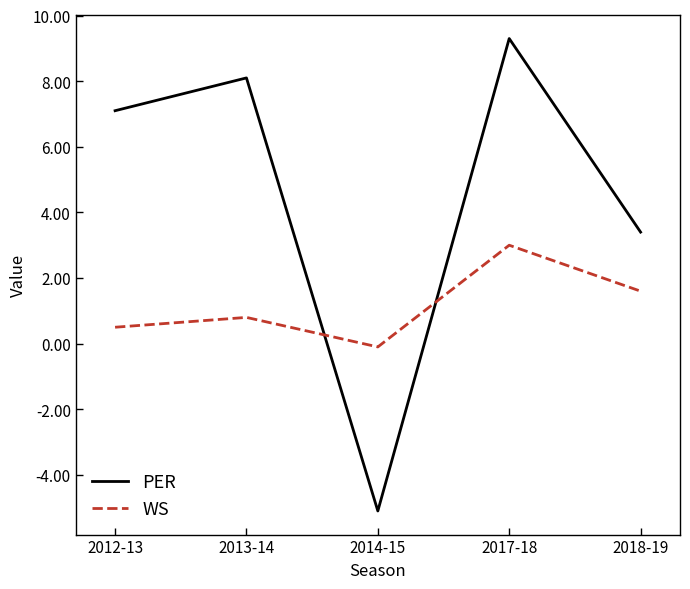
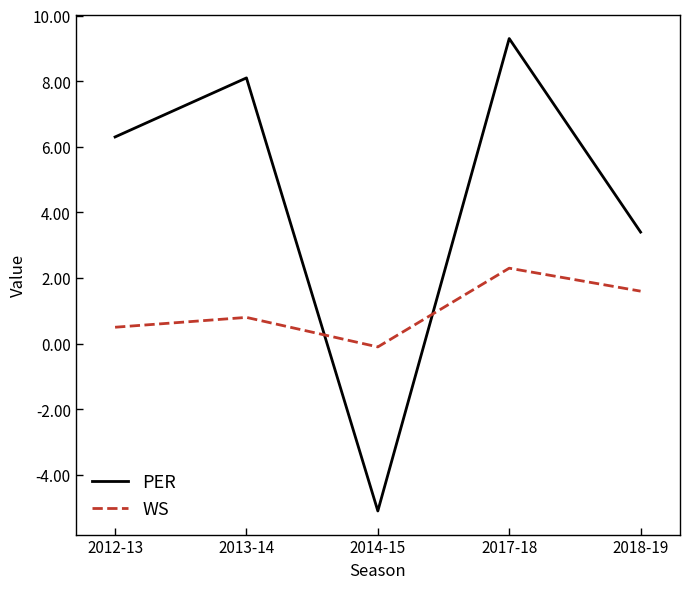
PER, 2012-13: 7.1 -> 6.3
WS, 2017-18: 3.0 -> 2.3
